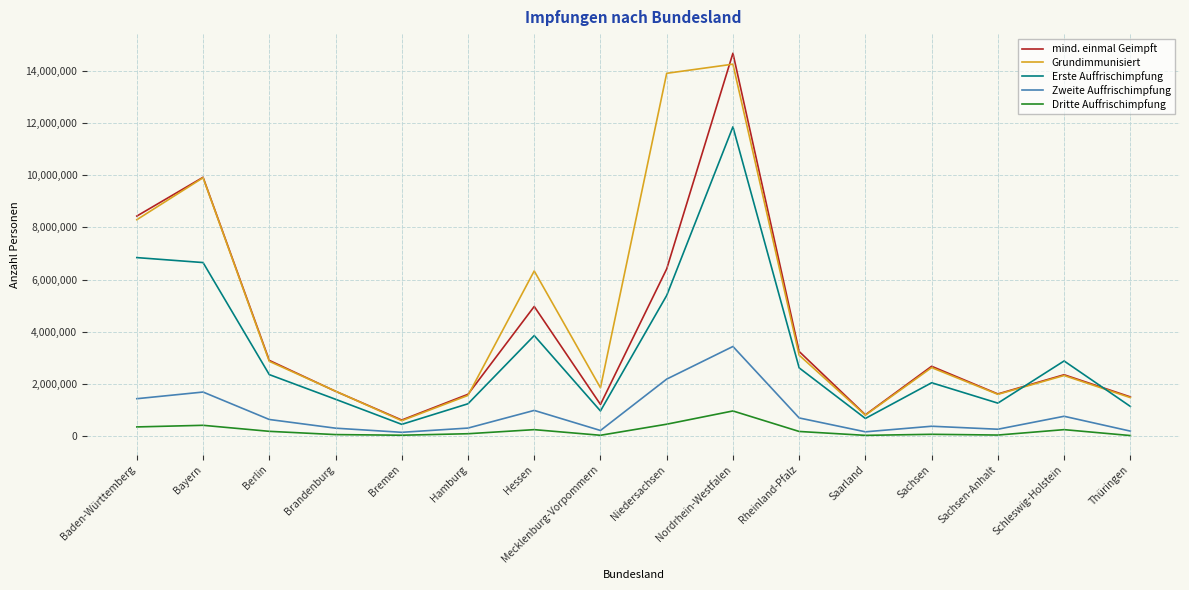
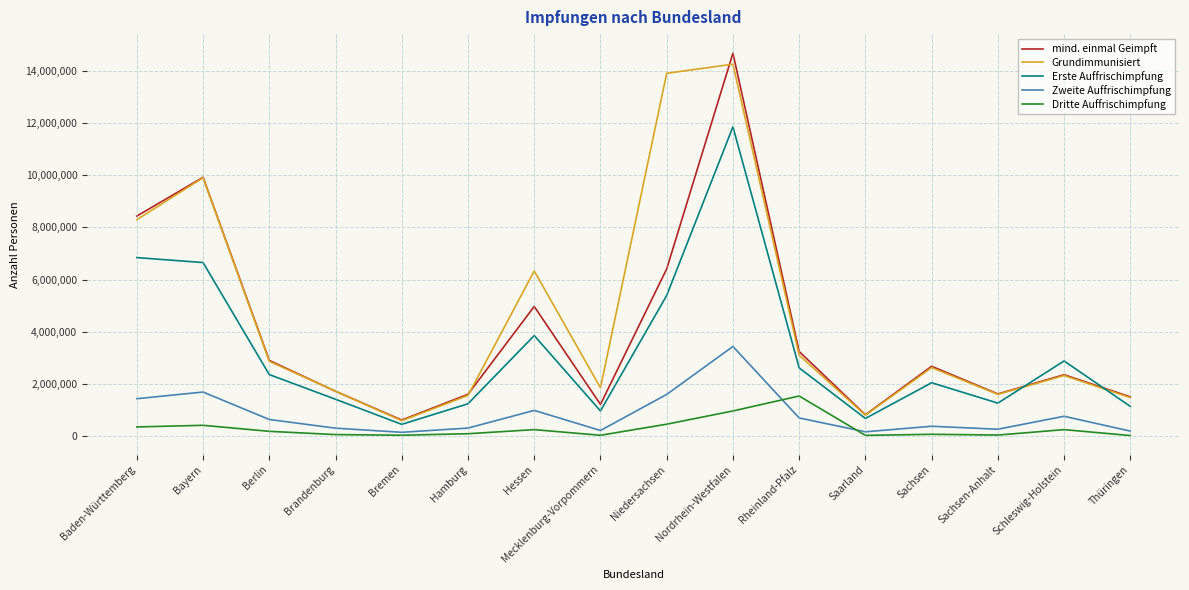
Zweite Auffrischimpfung, Niedersachsen: 2,200,000 -> 1,600,000
Dritte Auffrischimpfung, Rheinland-Pfalz: 200,000 -> 1,500,000
